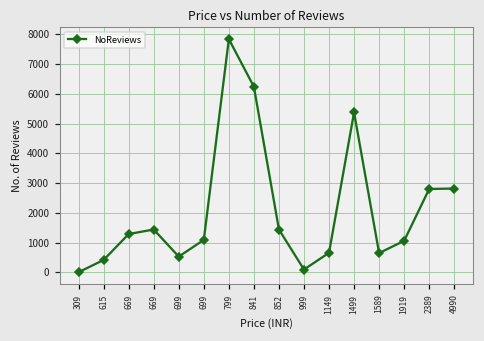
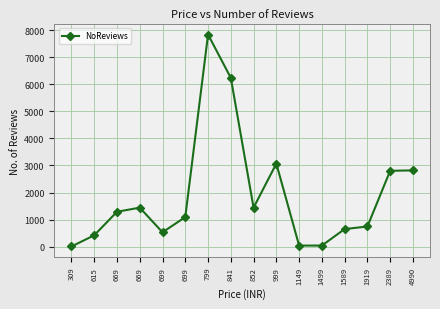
999: 100 -> 3100
1149: 700 -> 0
1499: 5400 -> 0
1919: 1100 -> 700
